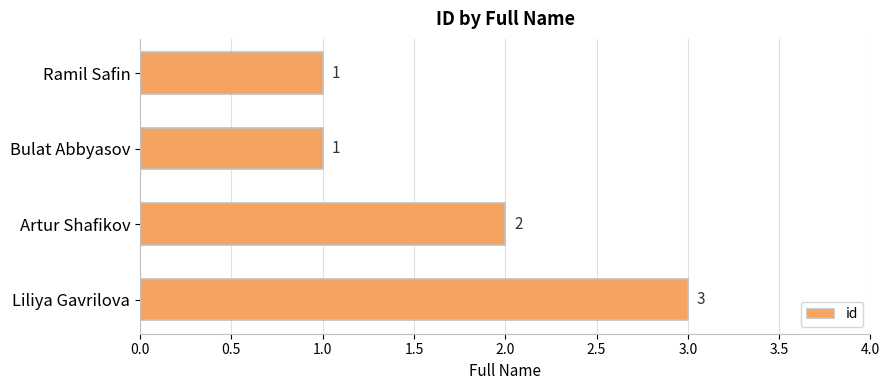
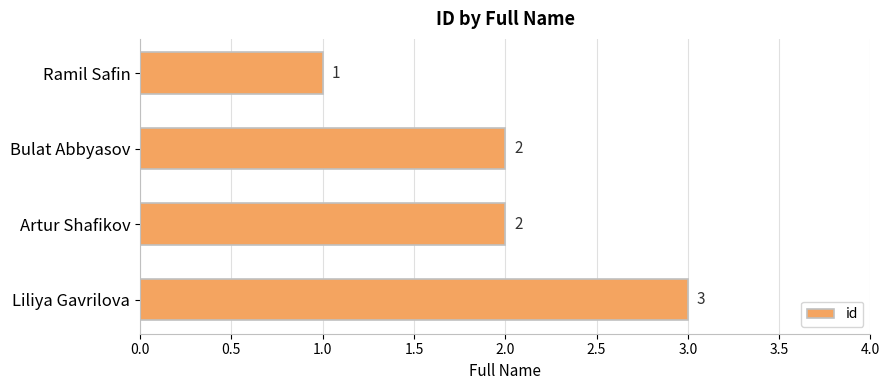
Bulat Abbyasov: 1 -> 2
